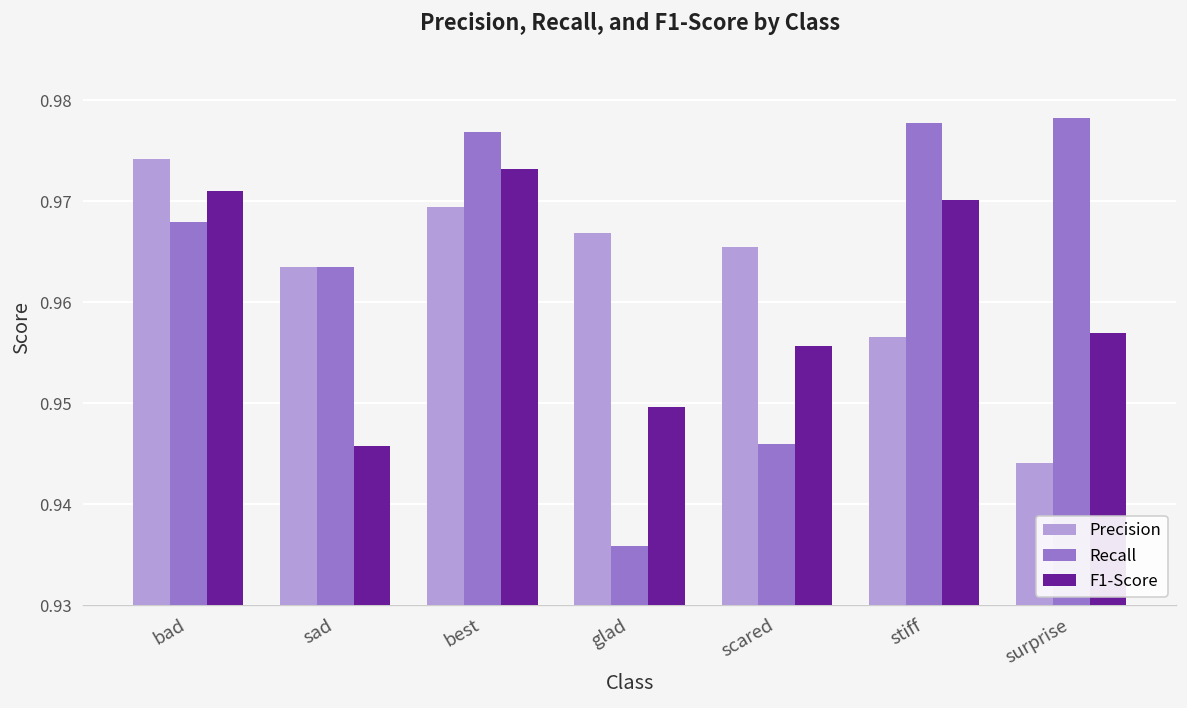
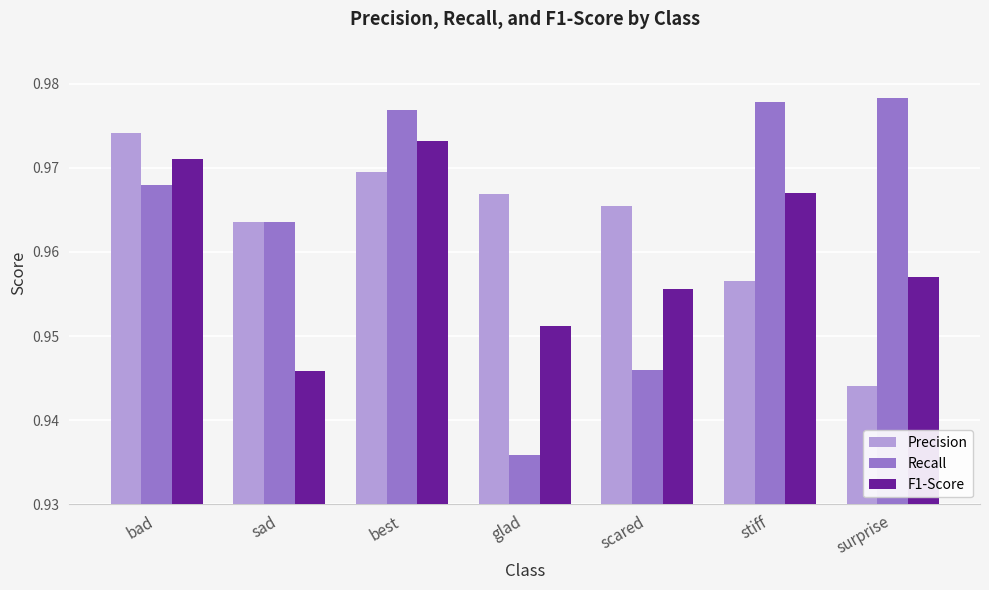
F1-Score, glad: 0.950 -> 0.951
F1-Score, stiff: 0.970 -> 0.967
